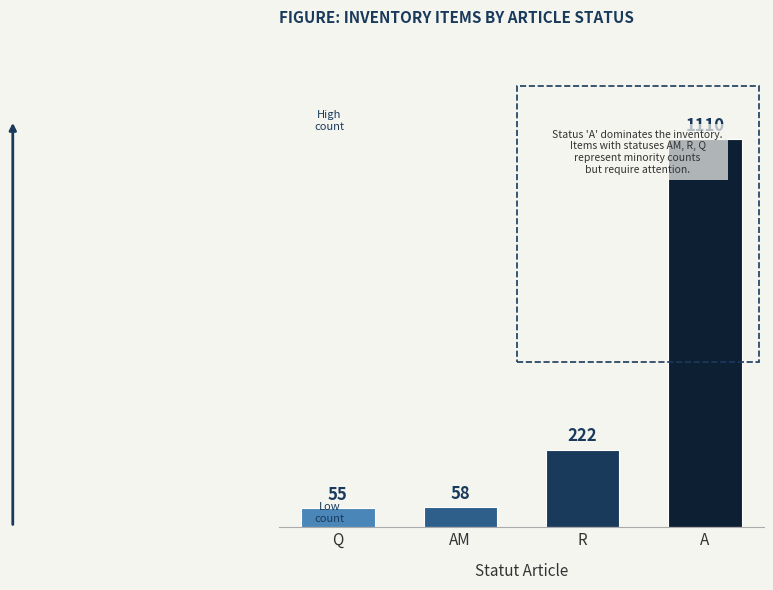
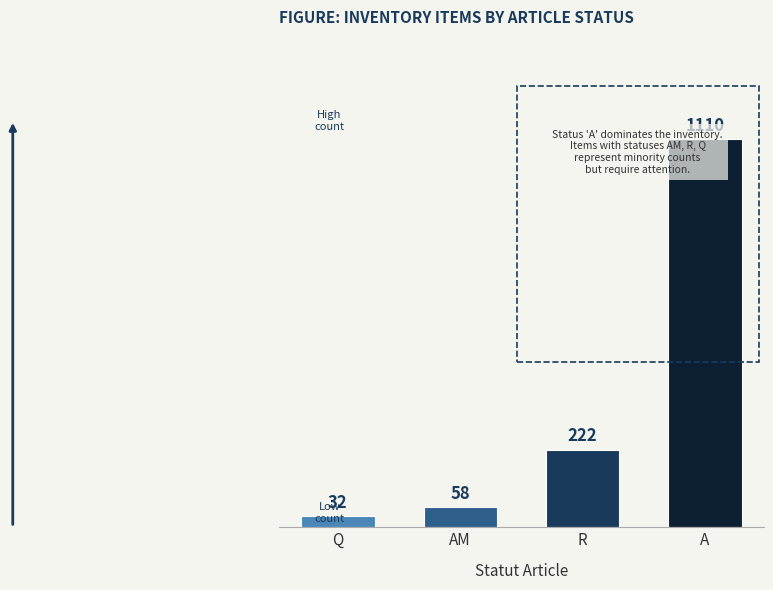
Q: 55 -> 32
